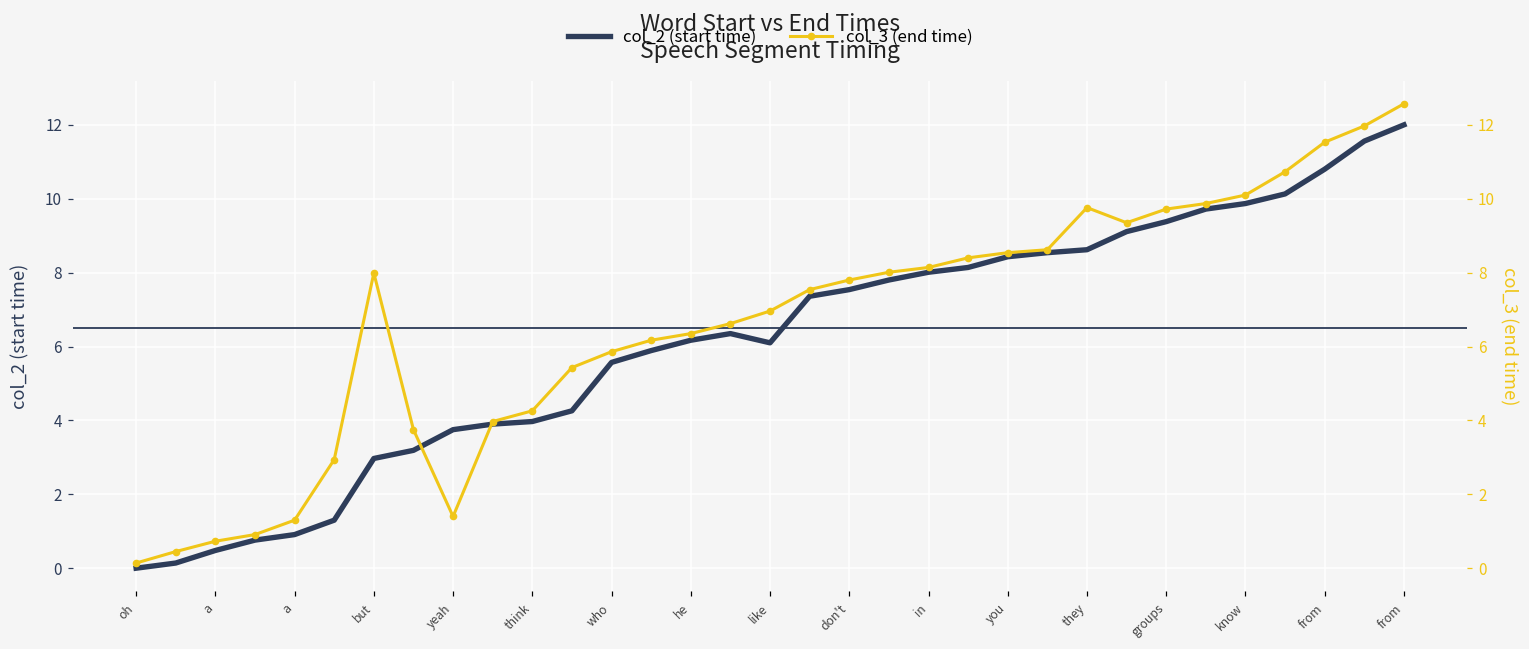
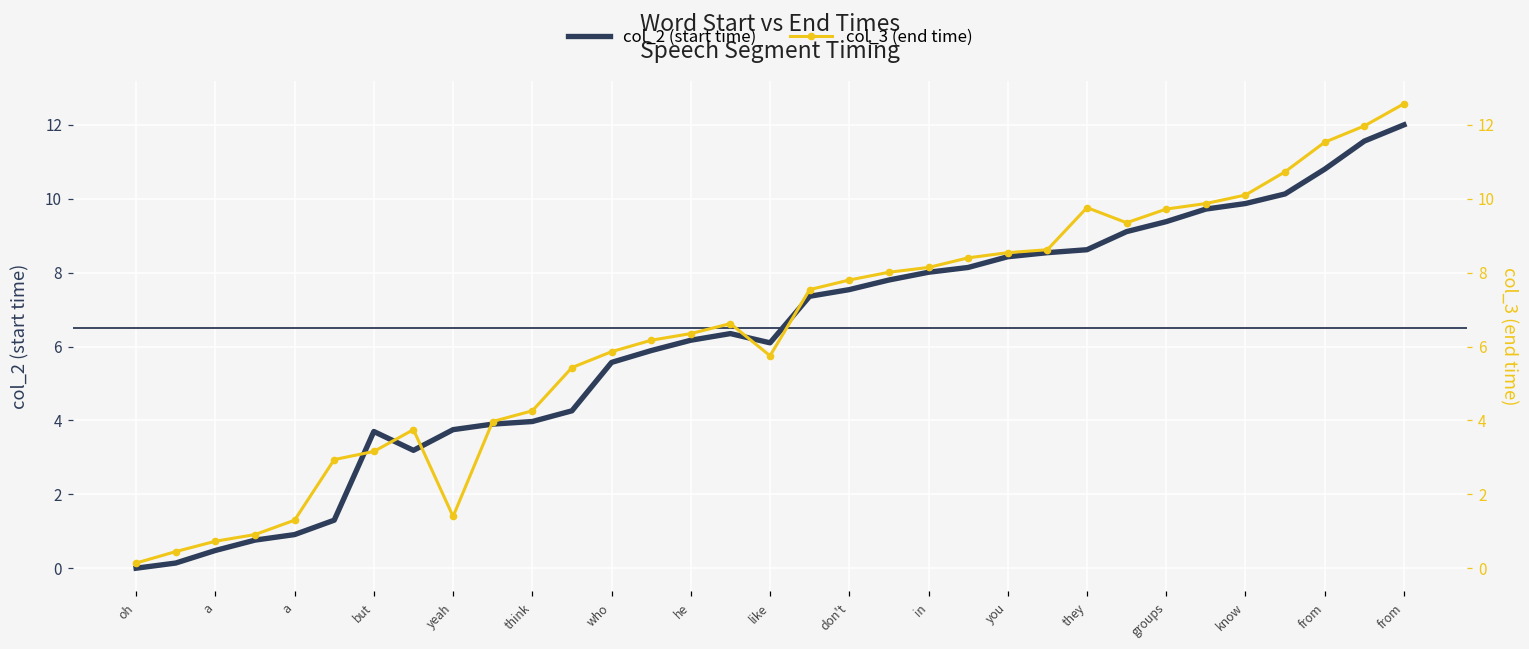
col_2 (start time), but: 3.0 -> 3.7
col_3 (end time), but: 8.0 -> 3.2
col_3 (end time), like: 7.0 -> 5.8
